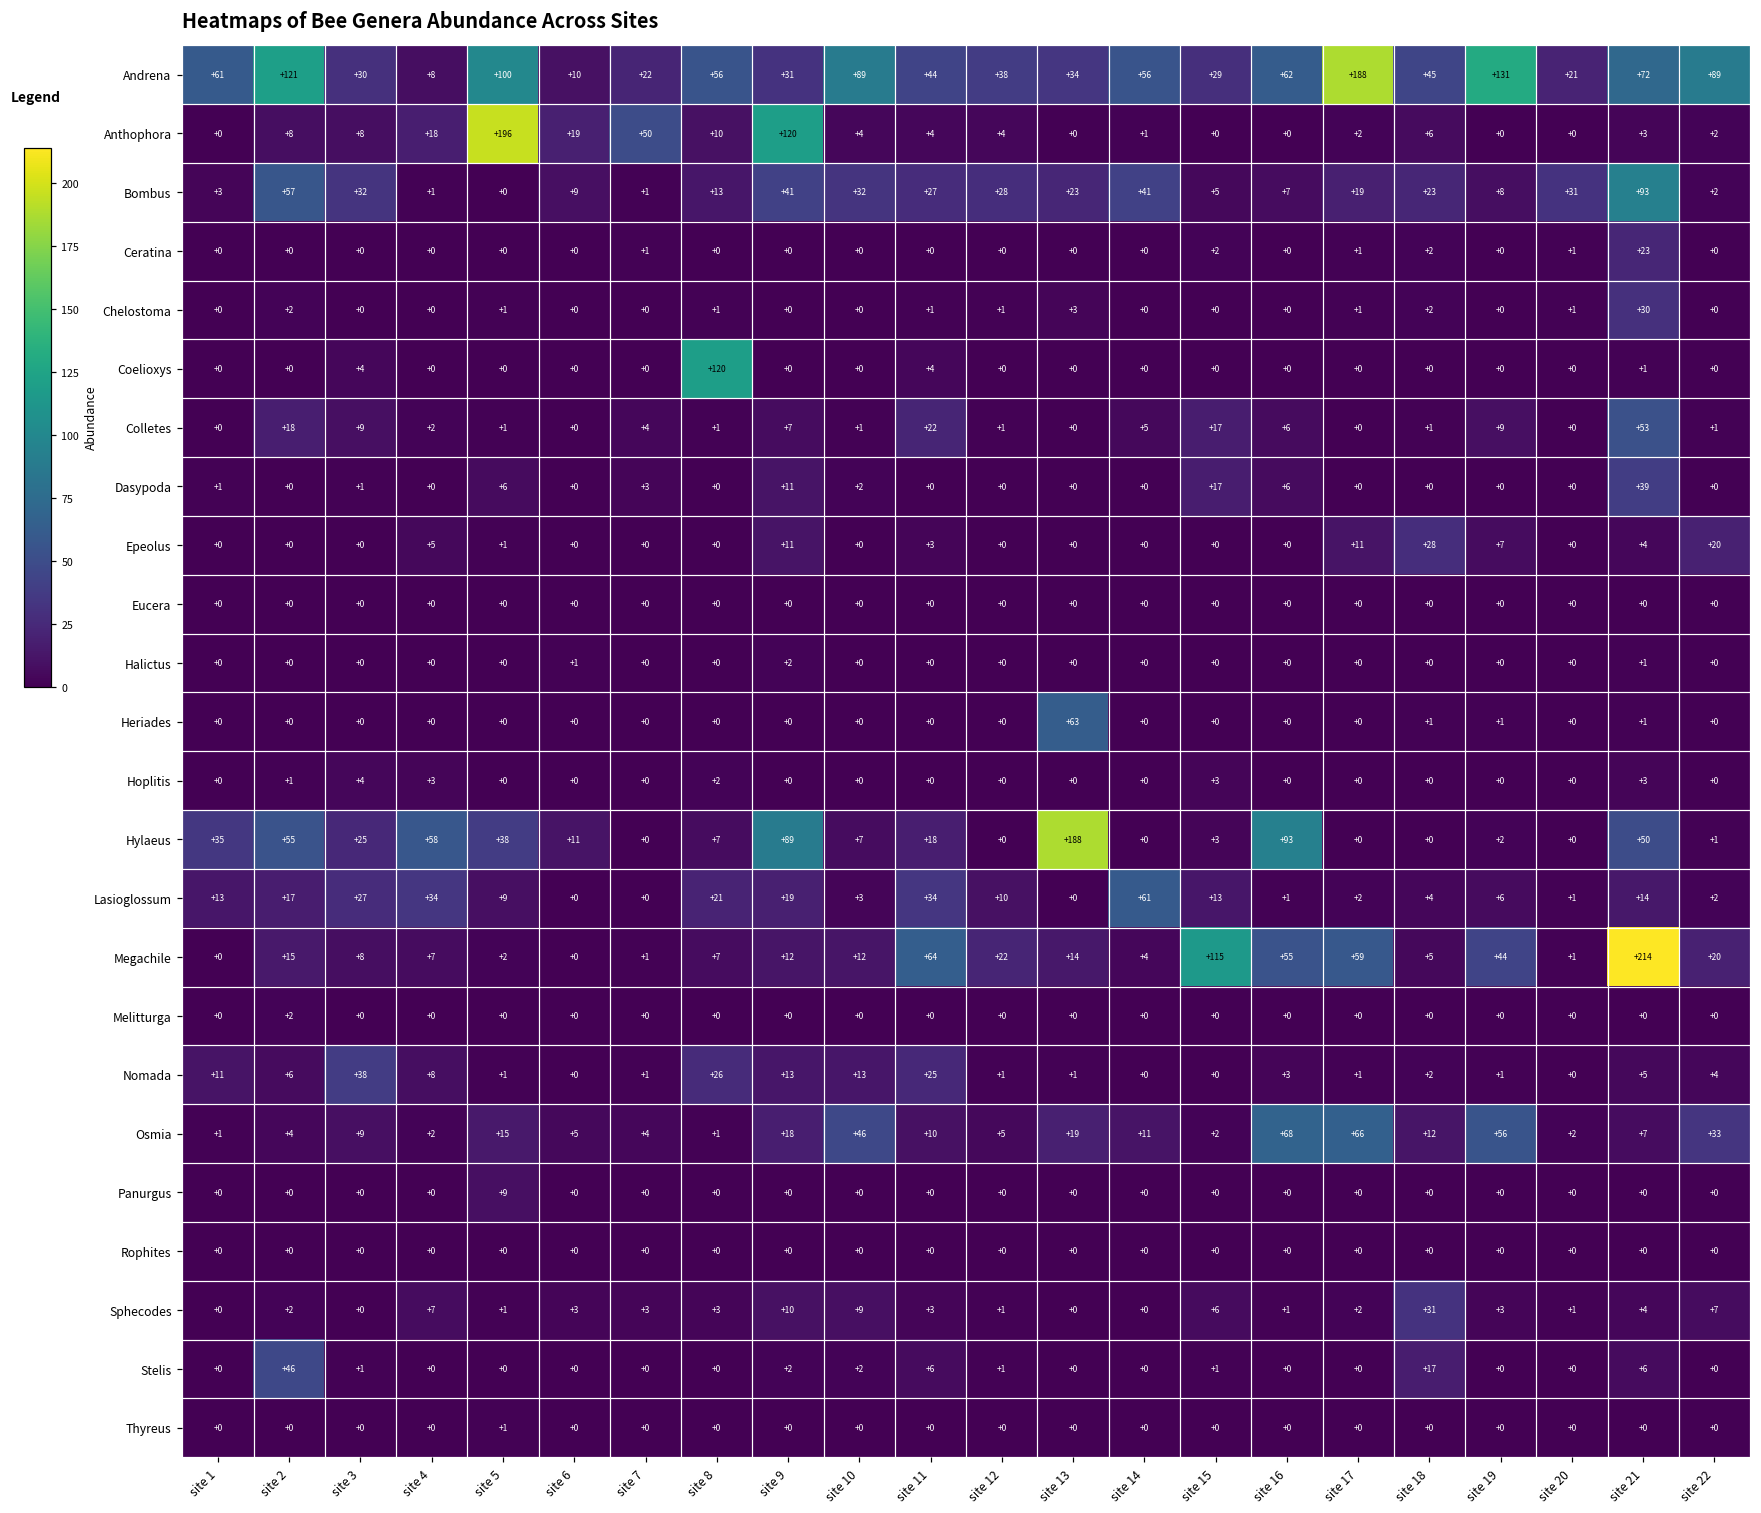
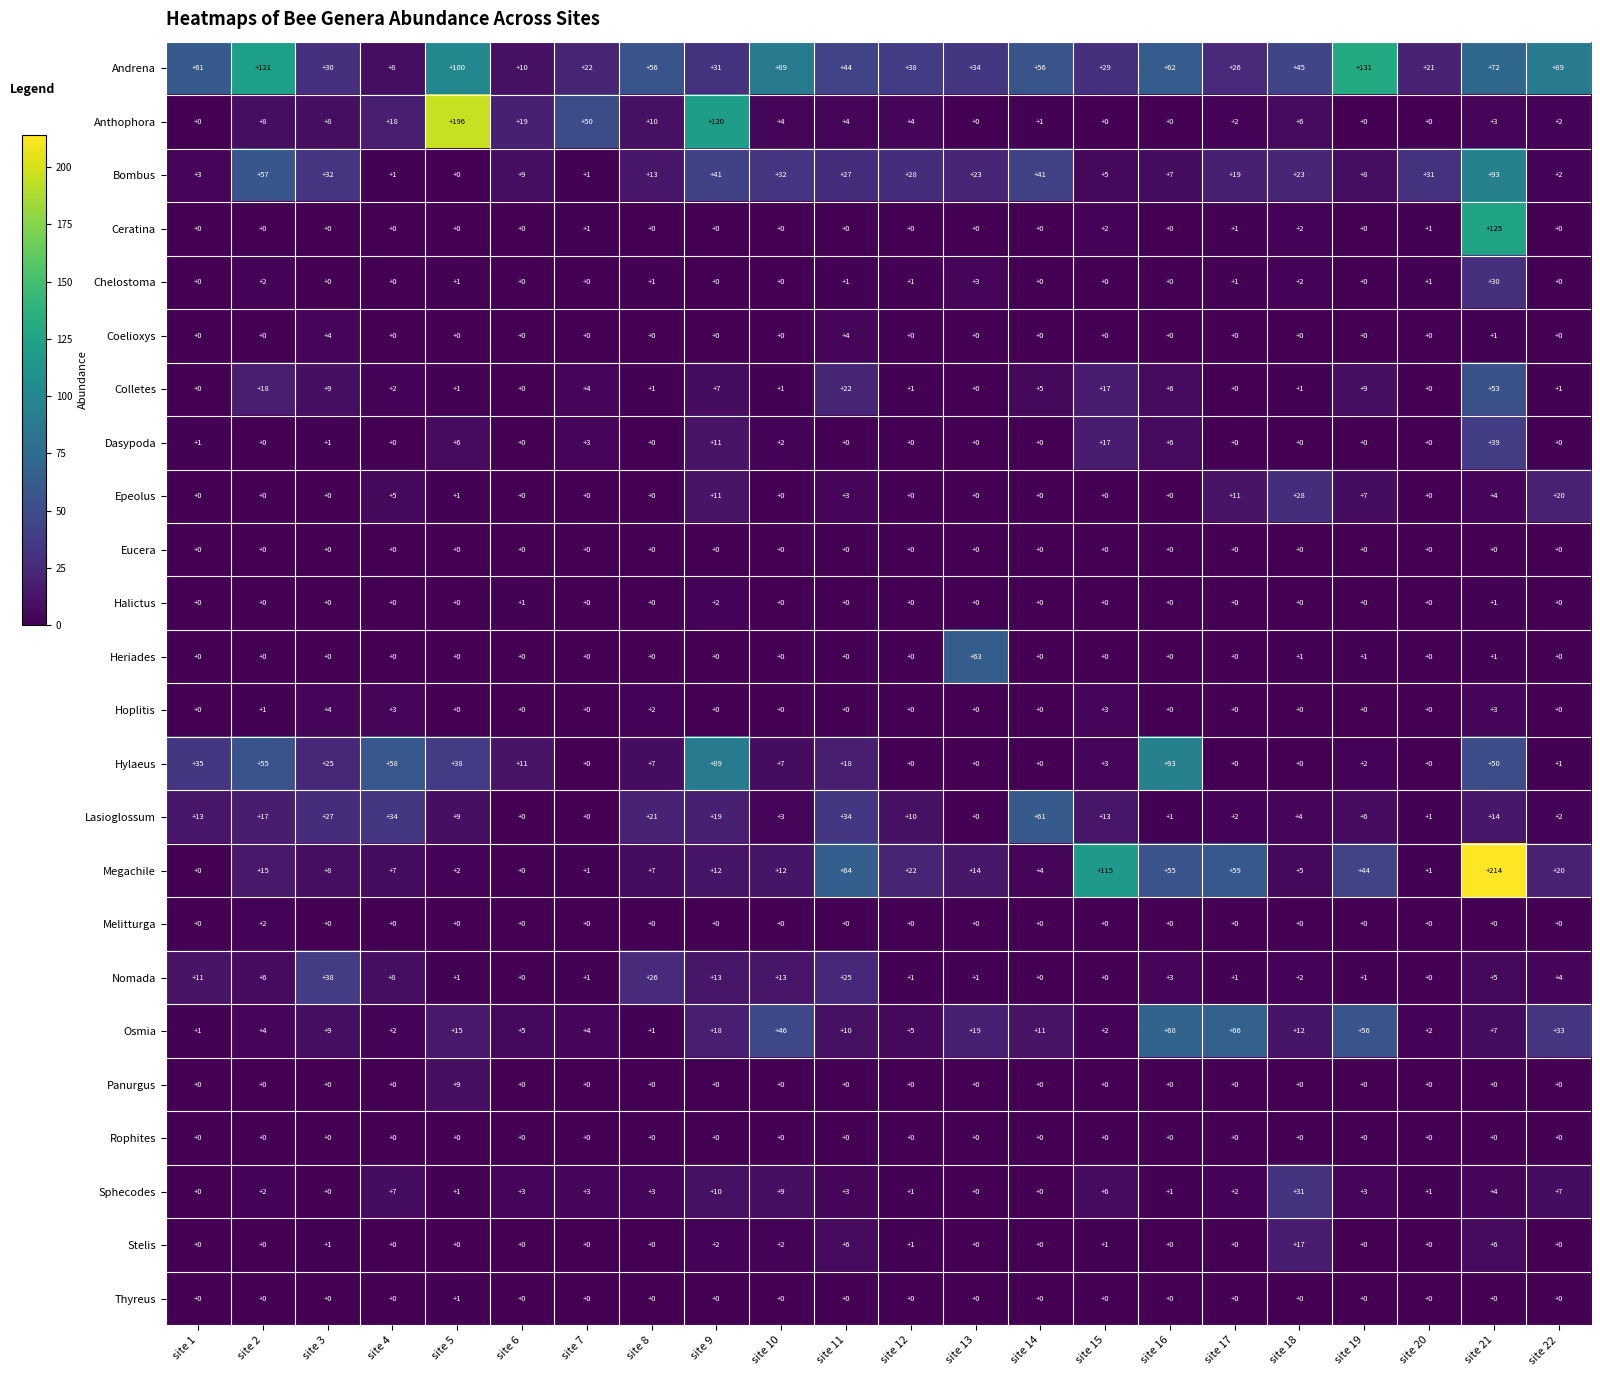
Andrena, site 17: +188 -> +26
Ceratina, site 21: +23 -> +125
Coelioxys, site 8: +120 -> +0
Hylaeus, site 13: +188 -> +0
Stelis, site 2: +46 -> +0
